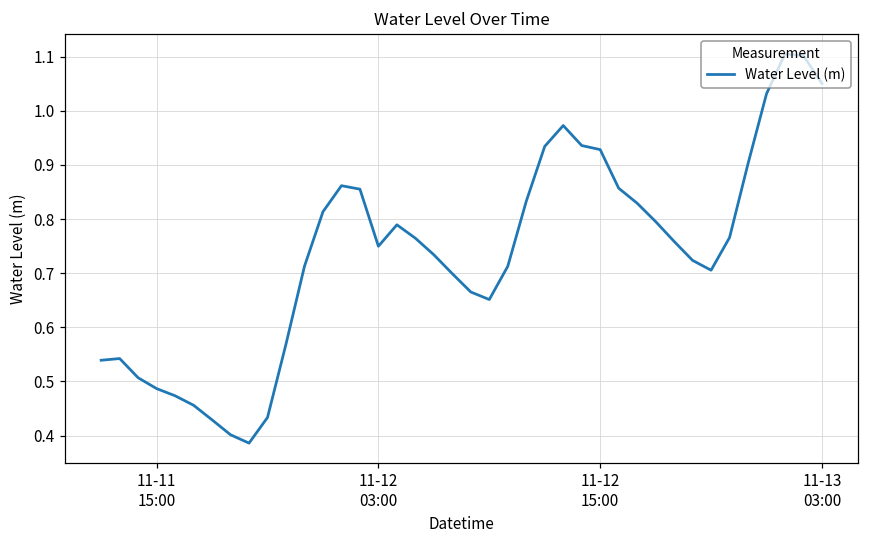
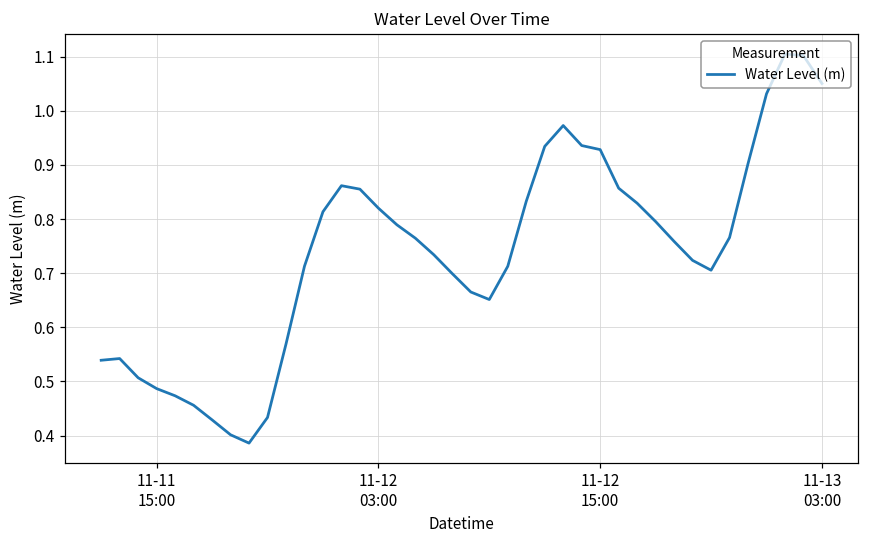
11-12 03:00: 0.75 -> 0.82
